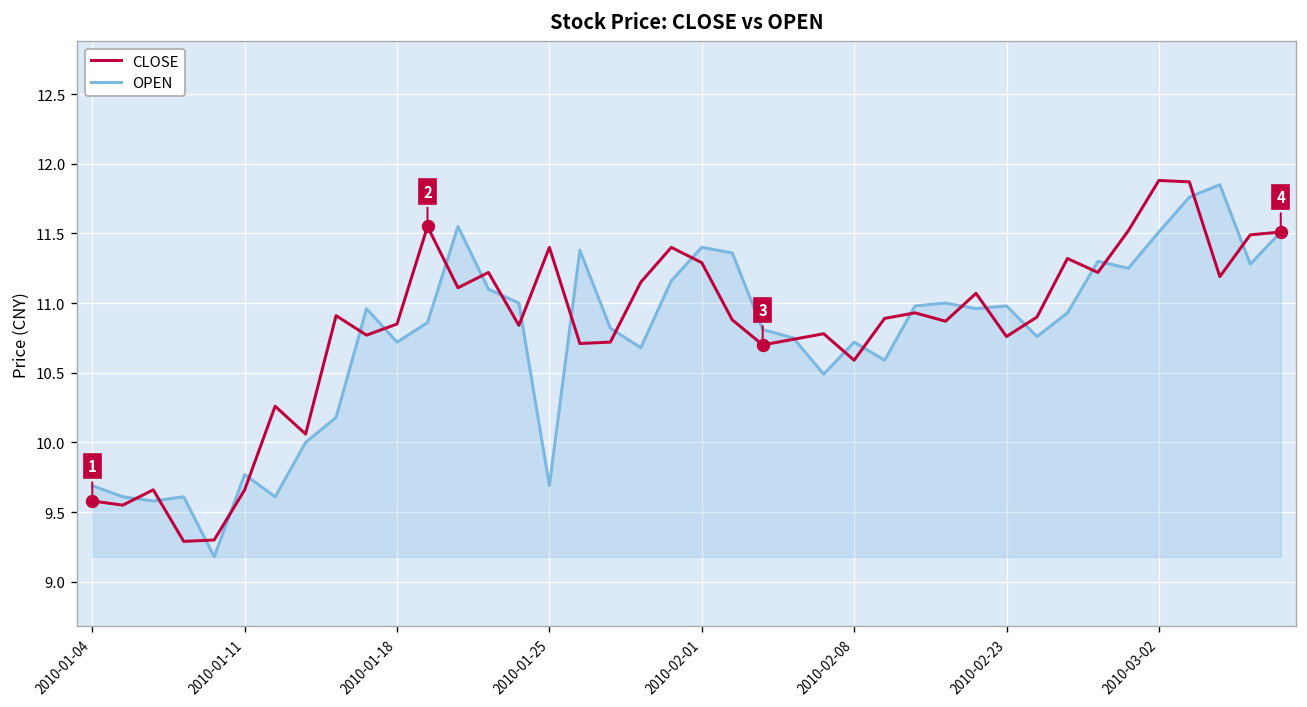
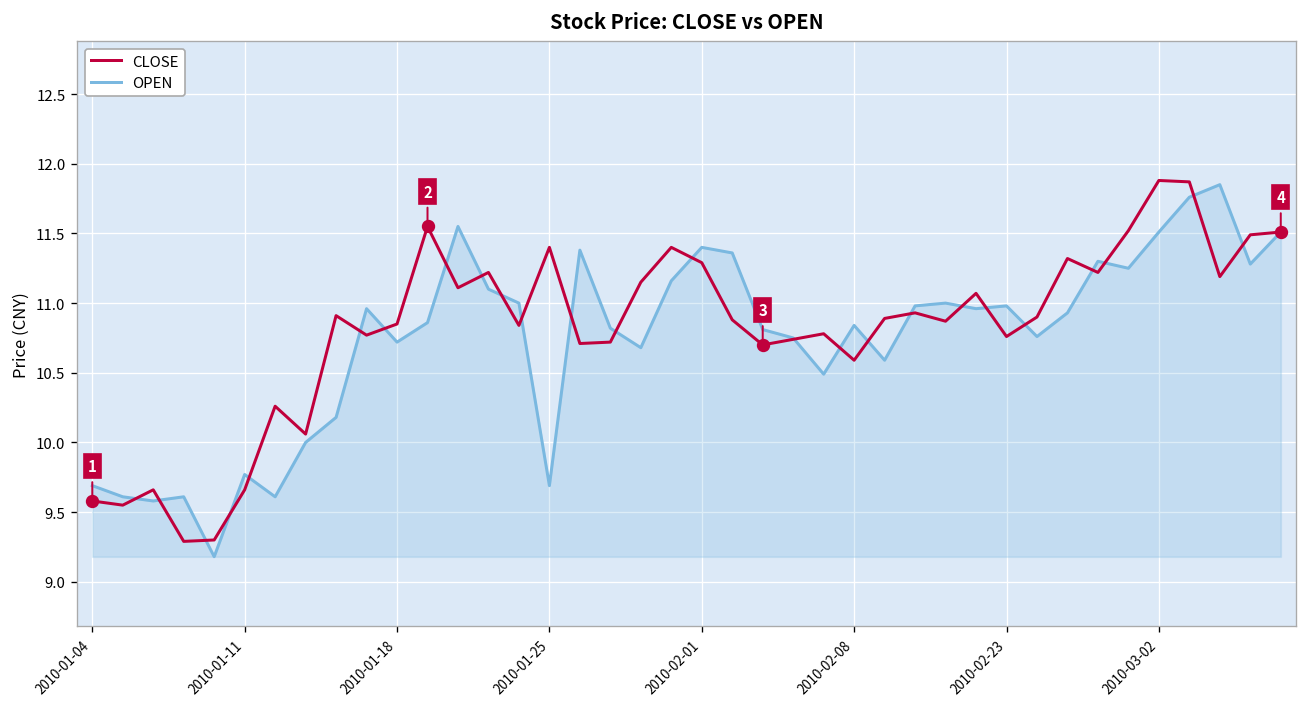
OPEN, 2010-02-08: 10.72 -> 10.84
